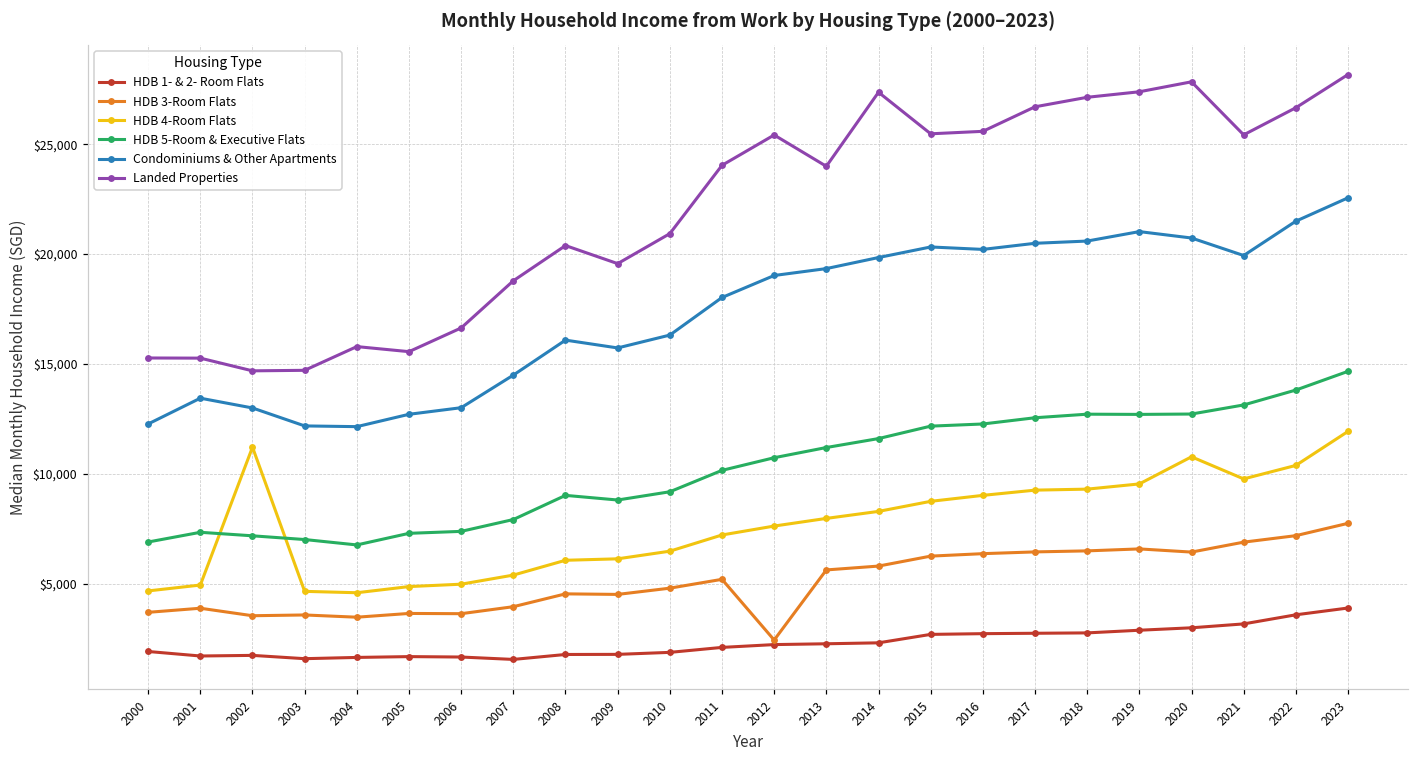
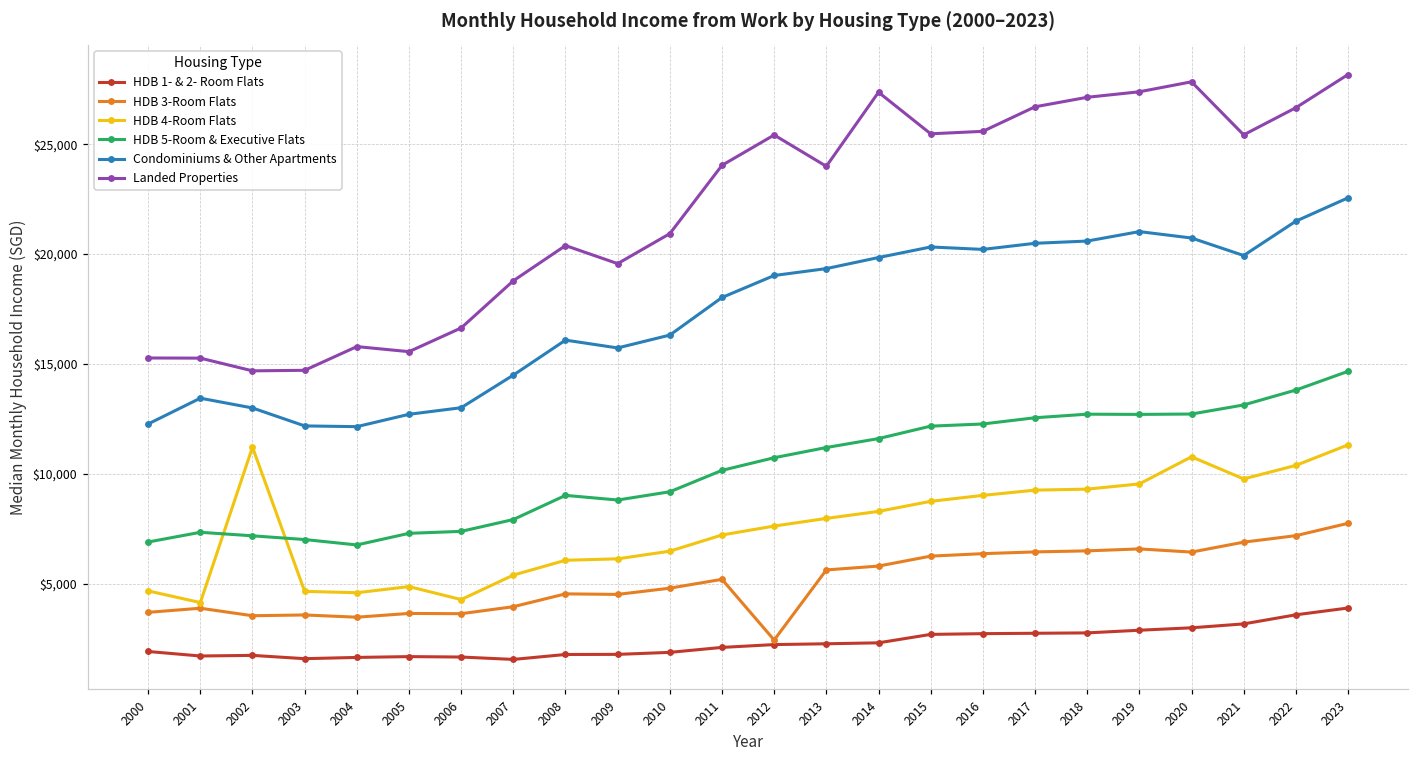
HDB 4-Room Flats, 2001: $4,900 -> $4,100
HDB 4-Room Flats, 2006: $5,000 -> $4,300
HDB 4-Room Flats, 2023: $11,900 -> $11,300
